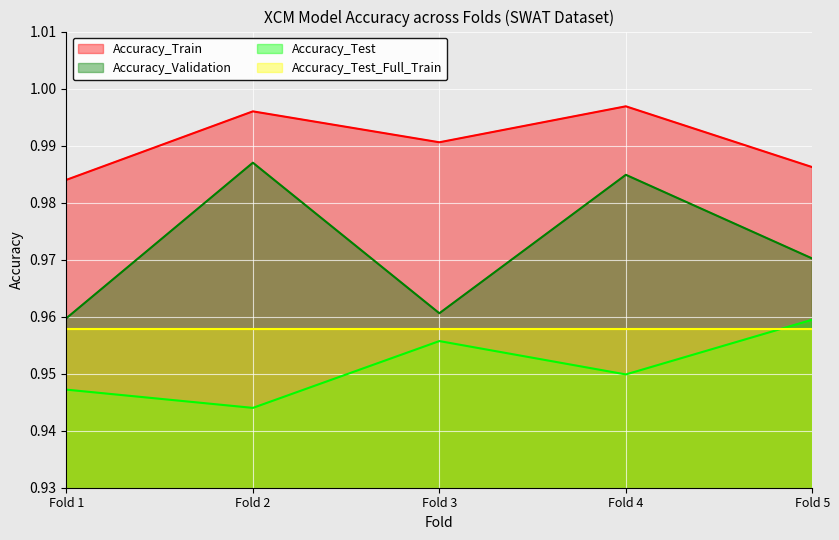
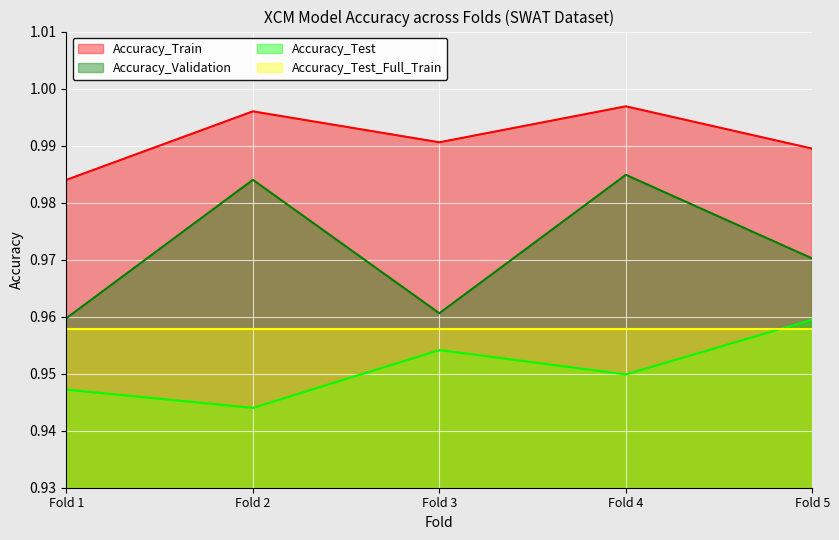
Accuracy_Validation, Fold 2: 0.987 -> 0.984
Accuracy_Test, Fold 3: 0.956 -> 0.954
Accuracy_Train, Fold 5: 0.986 -> 0.989
